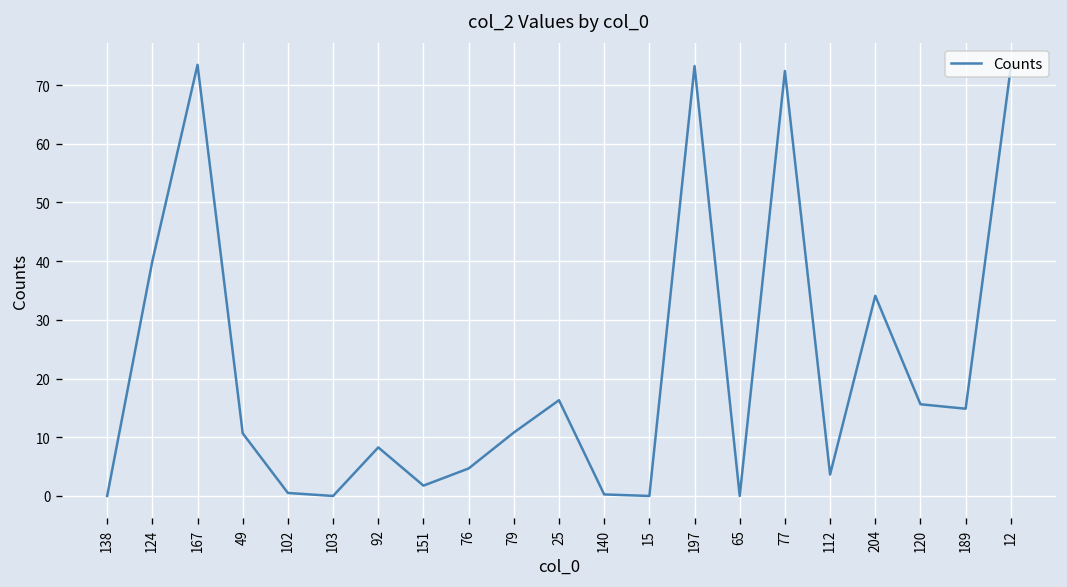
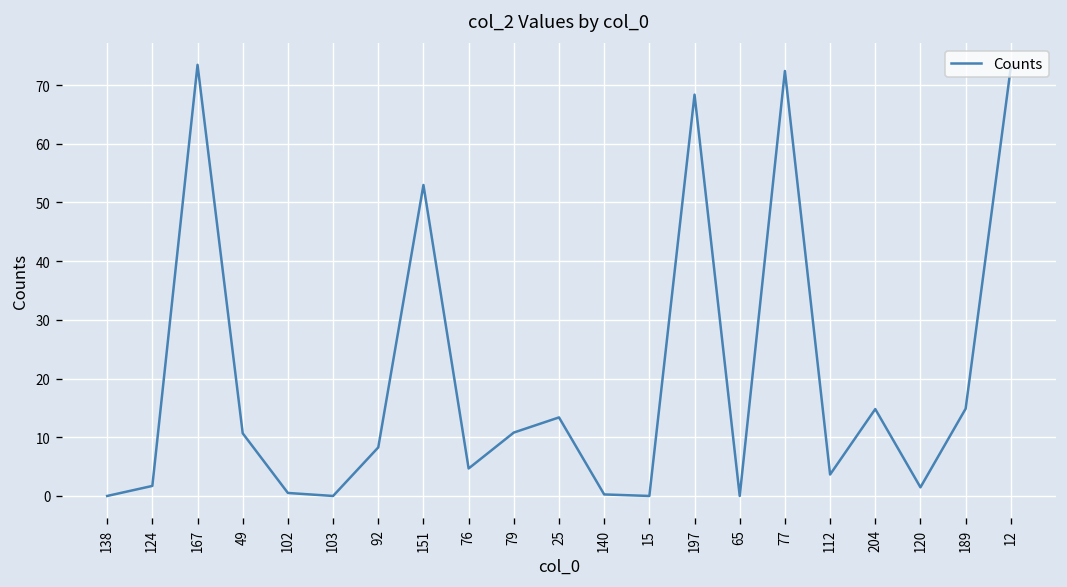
124: 40 -> 2
151: 2 -> 53
25: 16 -> 13
197: 73 -> 68
204: 34 -> 15
120: 16 -> 1
